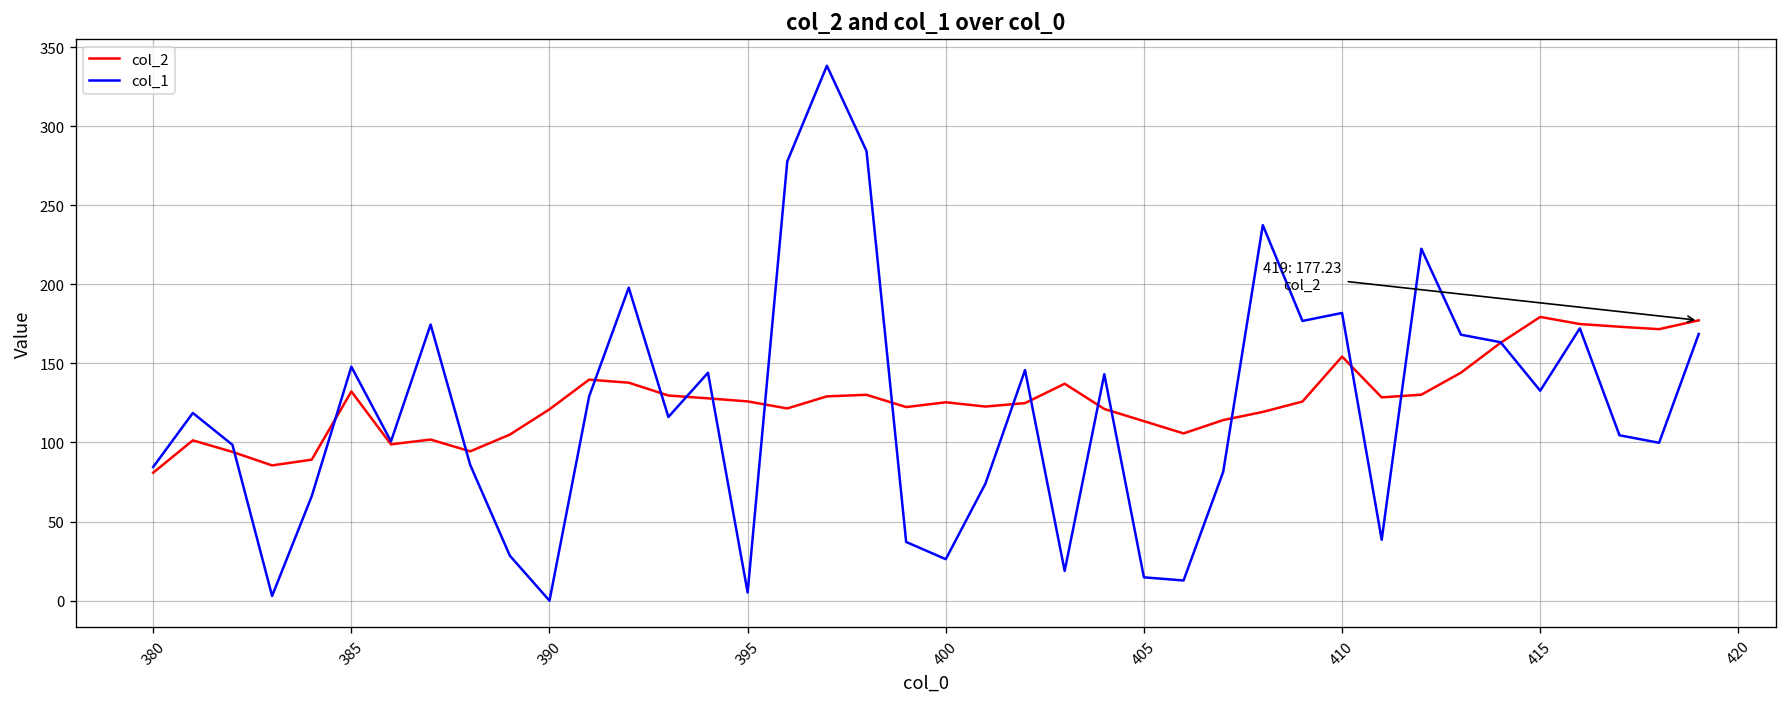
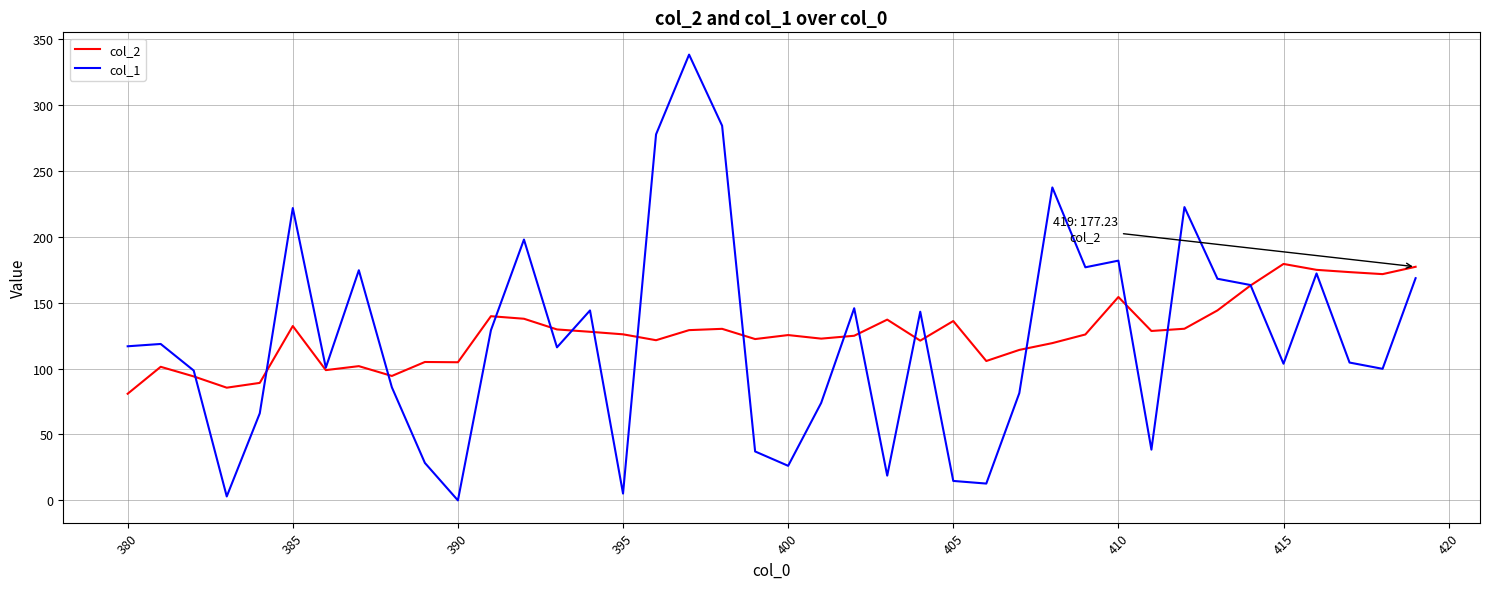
col_1, 380: 85 -> 117
col_1, 385: 148 -> 222
col_2, 390: 121 -> 105
col_2, 405: 113 -> 136
col_1, 415: 133 -> 104
